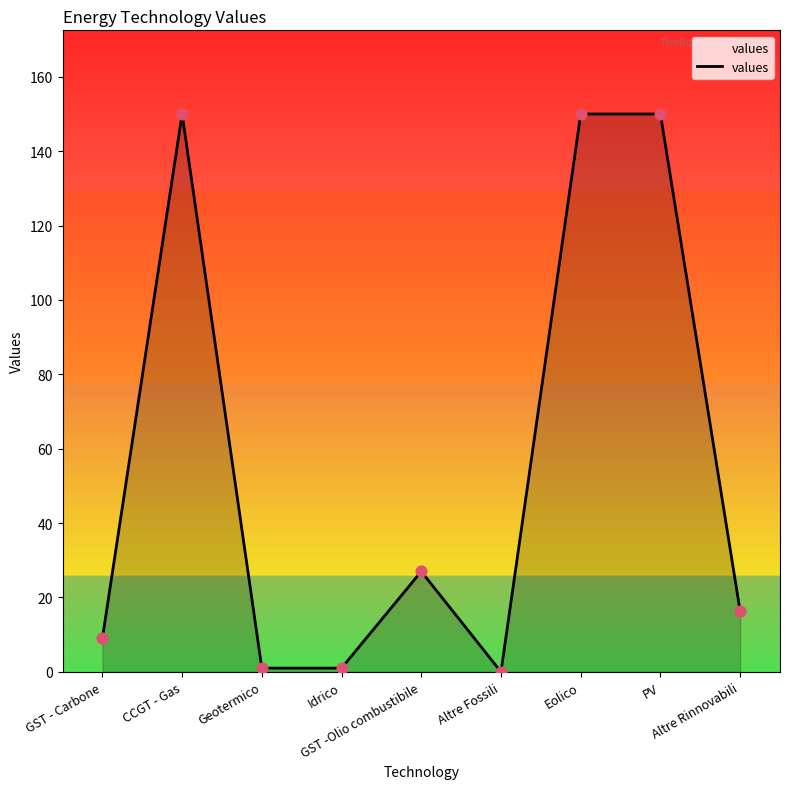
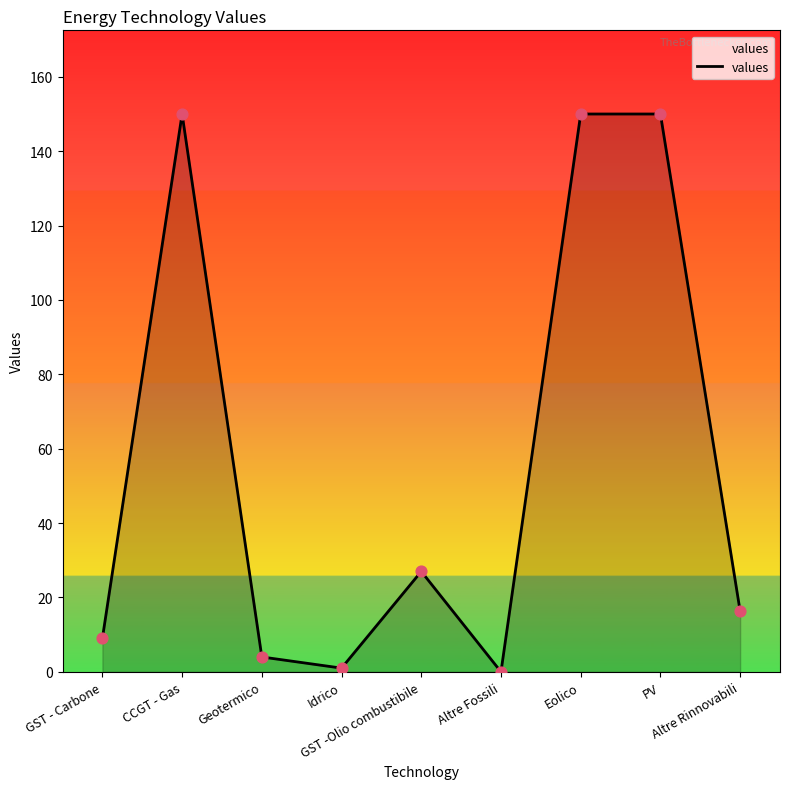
Geotermico: 1 -> 4
